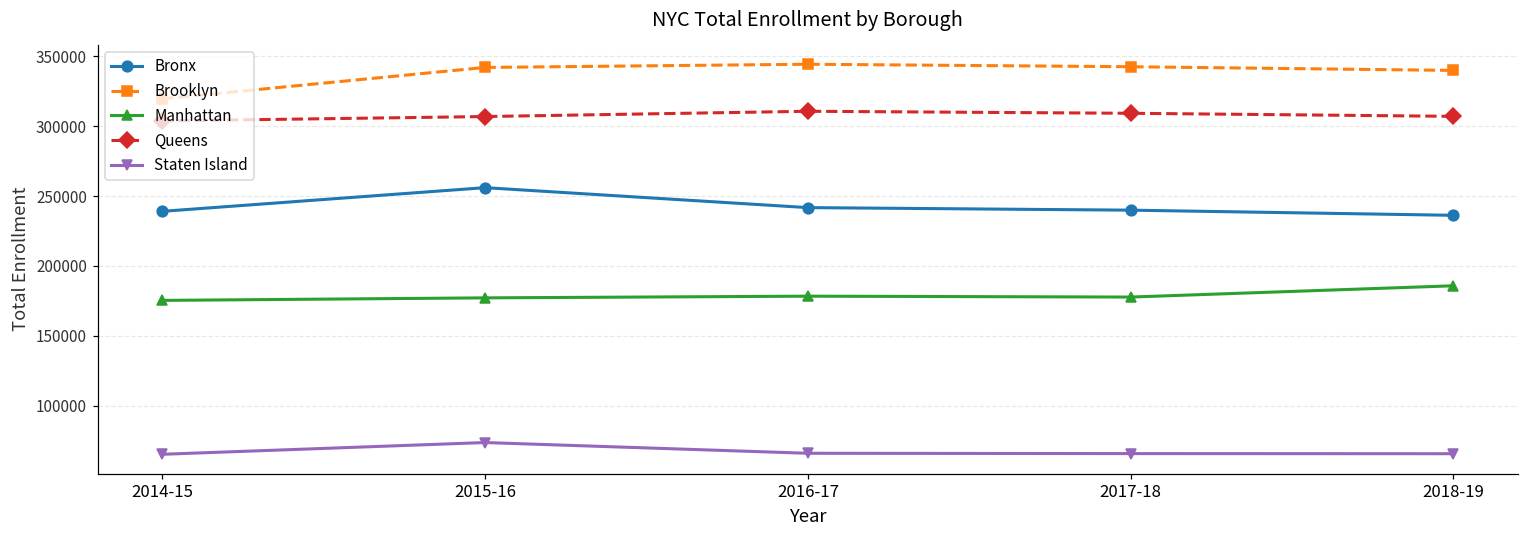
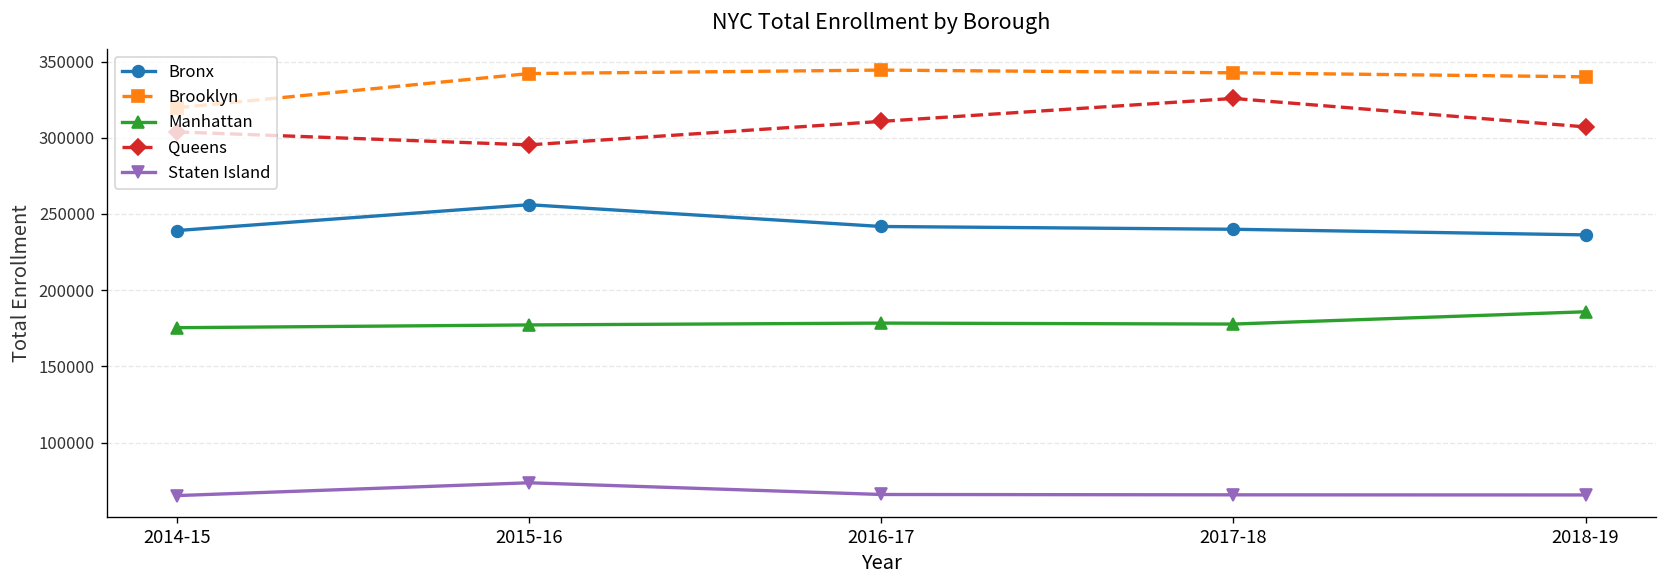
Queens, 2015-16: 307000 -> 295000
Queens, 2017-18: 309000 -> 326000
